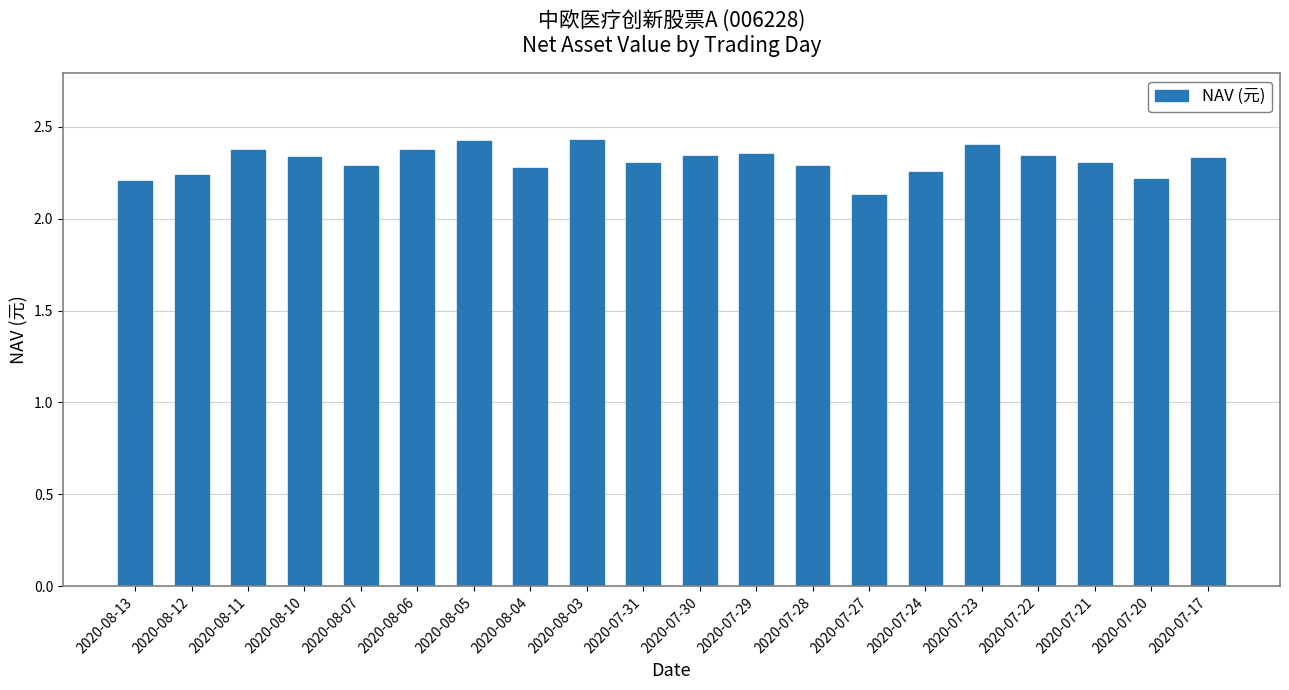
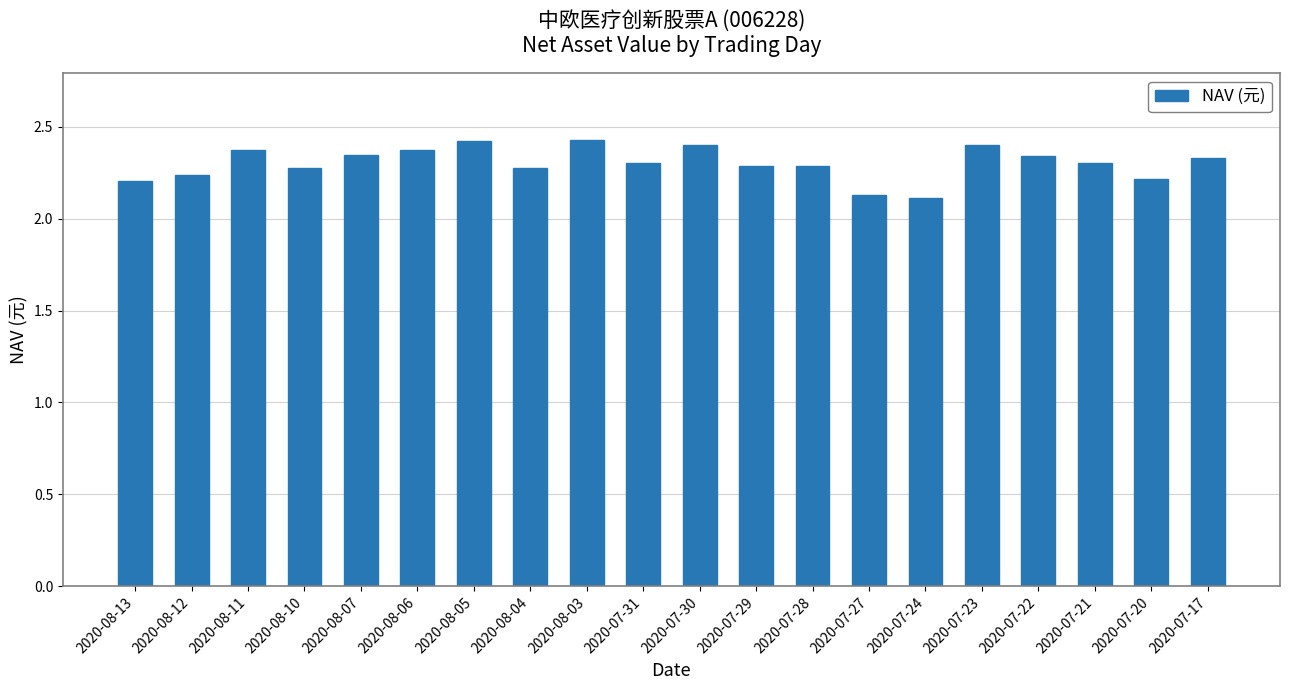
2020-08-10: 2.34 -> 2.27
2020-08-07: 2.29 -> 2.35
2020-07-30: 2.34 -> 2.40
2020-07-29: 2.35 -> 2.29
2020-07-24: 2.25 -> 2.11
